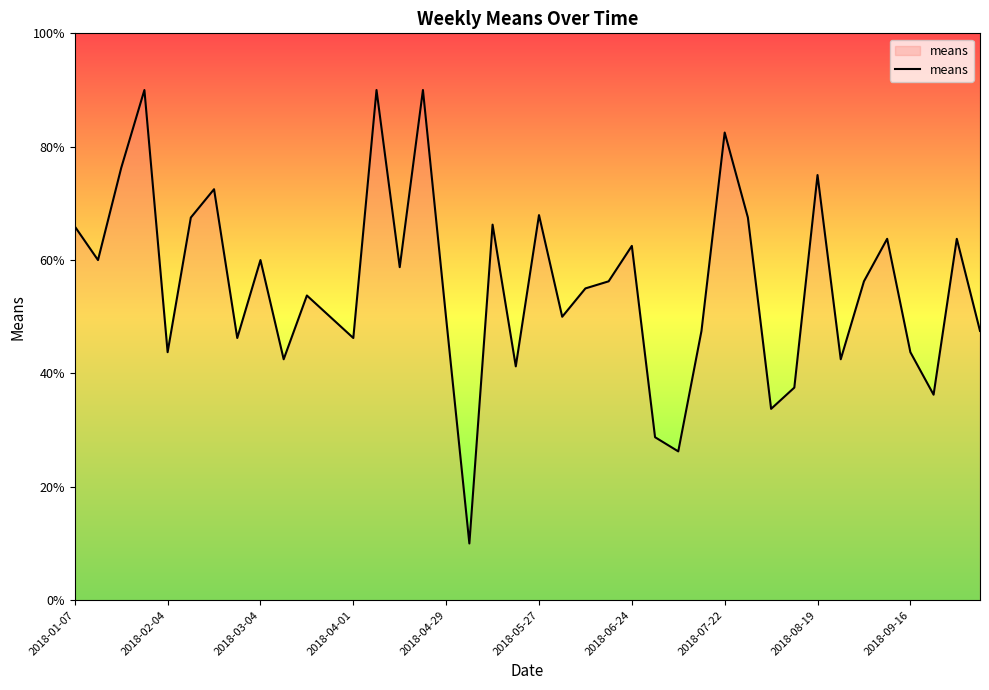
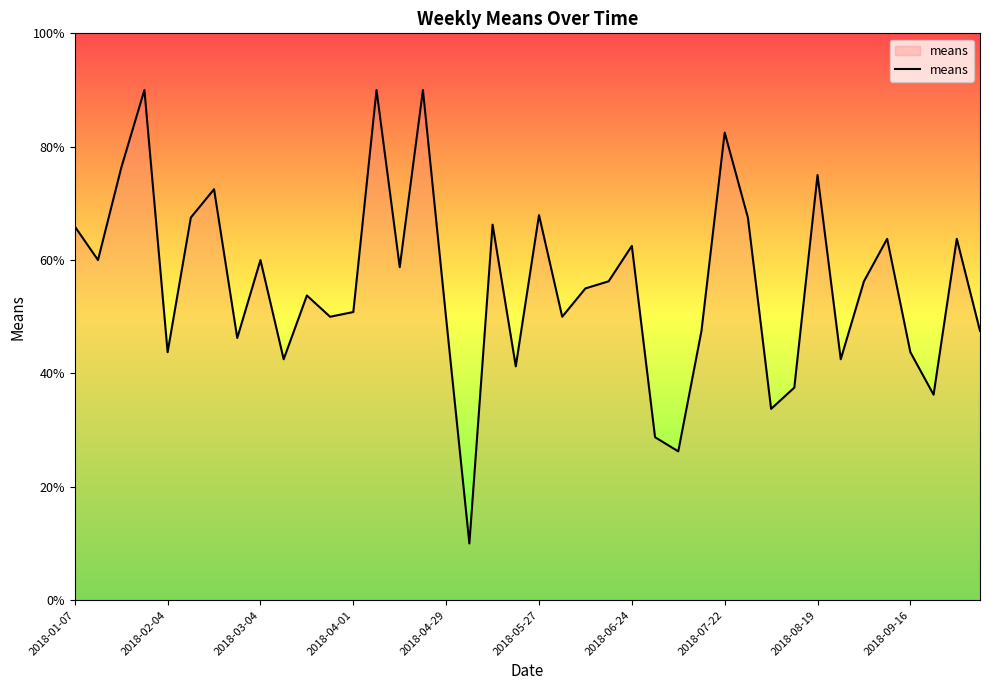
2018-04-01: 46% -> 51%
